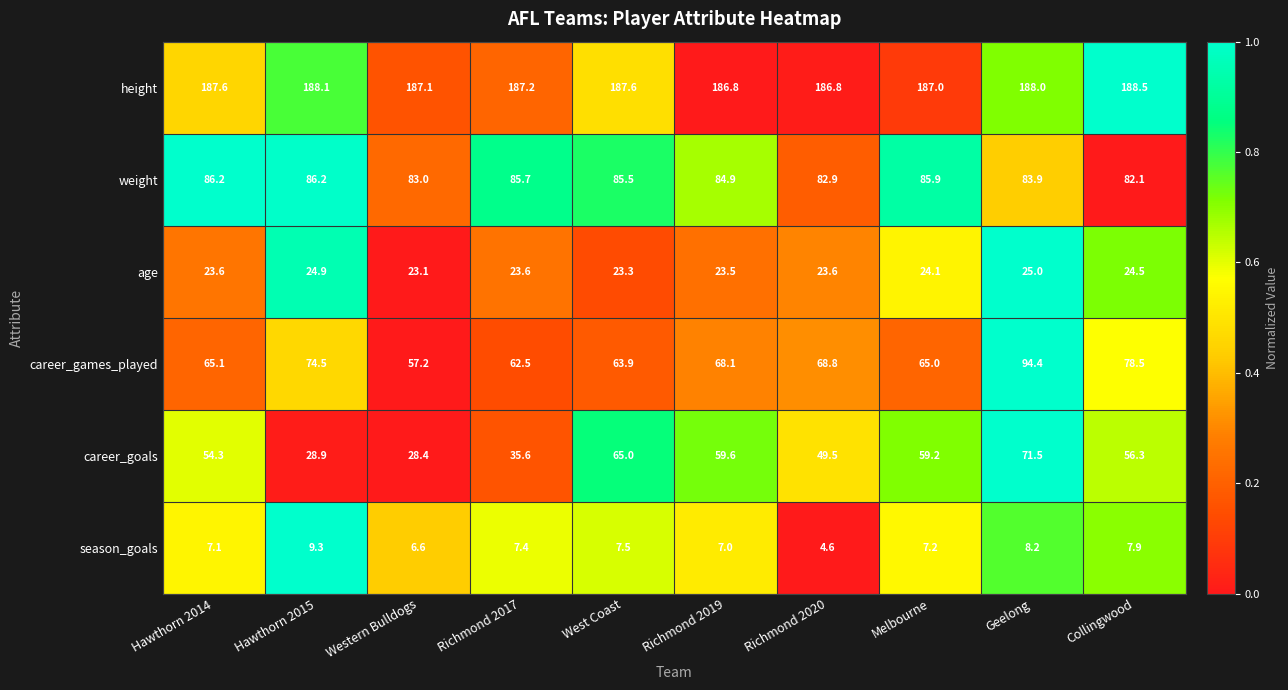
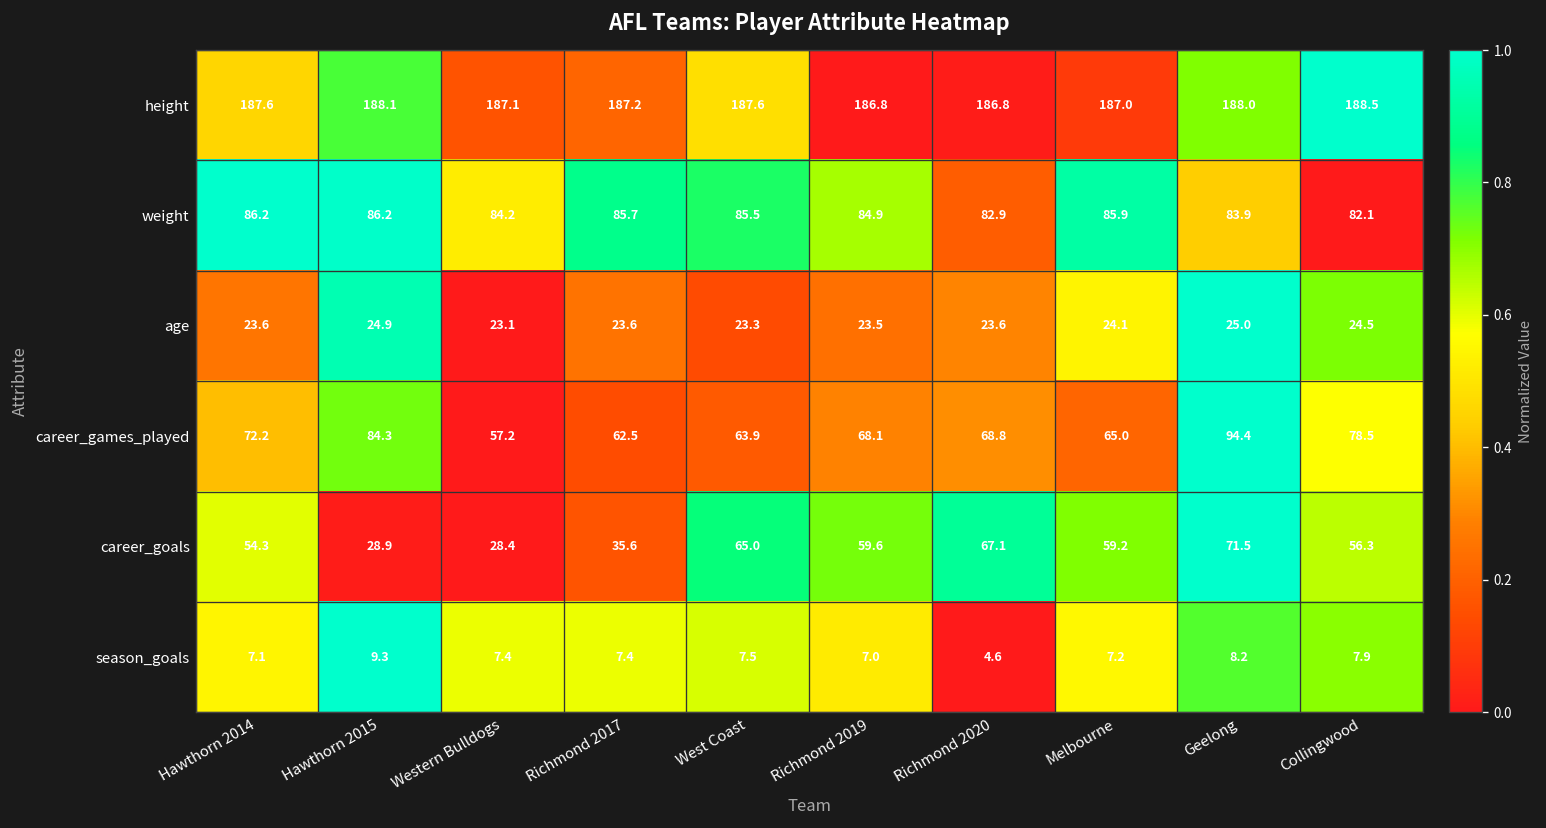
weight, Western Bulldogs: 83.0 -> 84.2
career_games_played, Hawthorn 2014: 65.1 -> 72.2
career_games_played, Hawthorn 2015: 74.5 -> 84.3
career_goals, Richmond 2020: 49.5 -> 67.1
season_goals, Western Bulldogs: 6.6 -> 7.4
